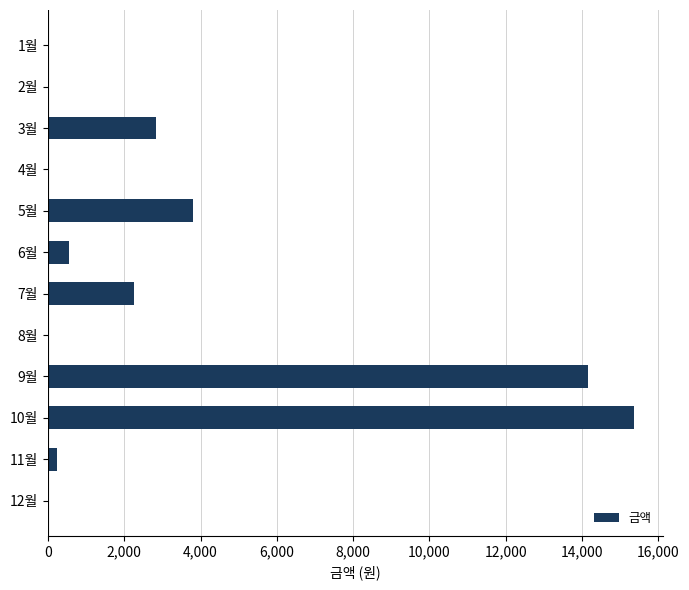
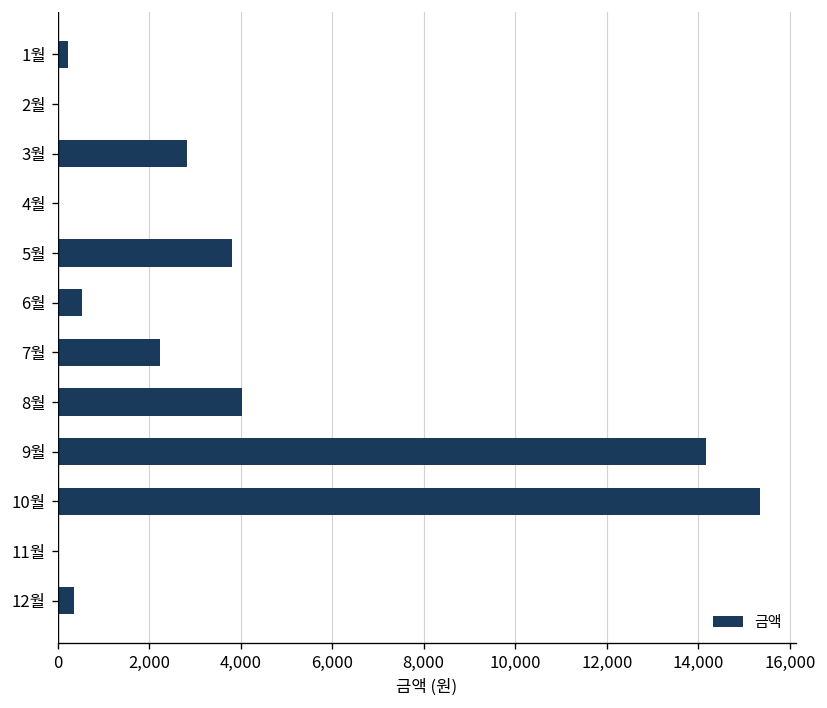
1월: 0 -> 200
8월: 0 -> 4,000
11월: 200 -> 0
12월: 0 -> 400
